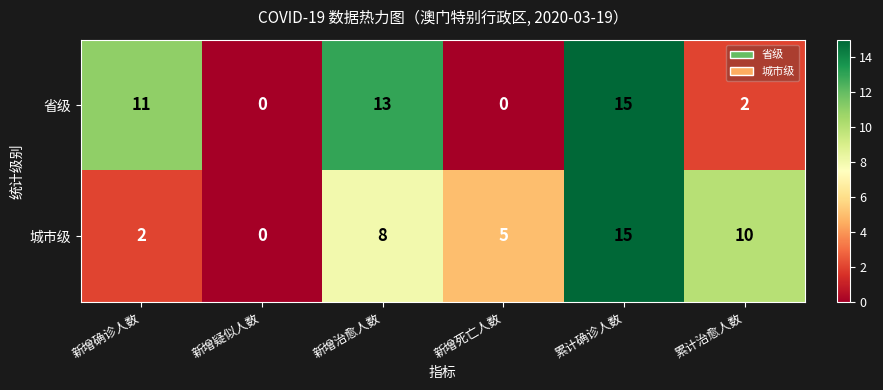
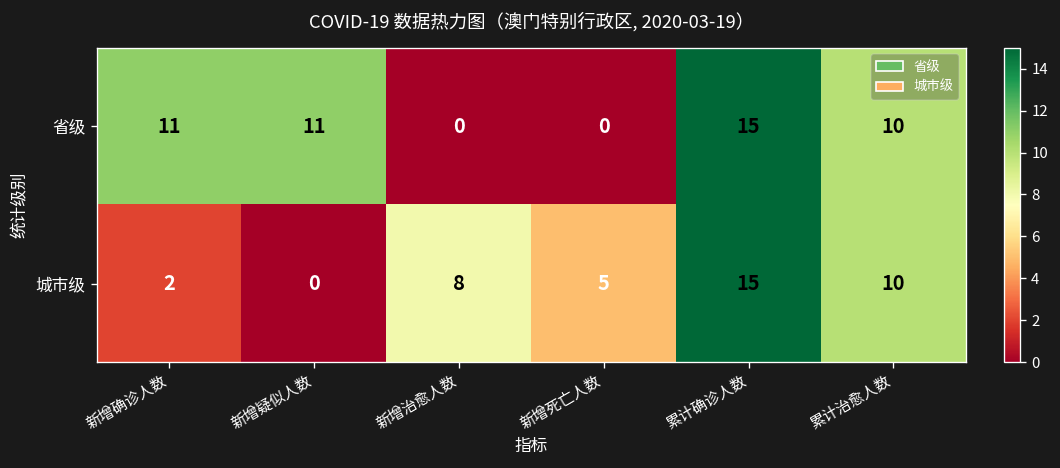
省级, 新增疑似人数: 0 -> 11
省级, 新增治愈人数: 13 -> 0
省级, 累计治愈人数: 2 -> 10
